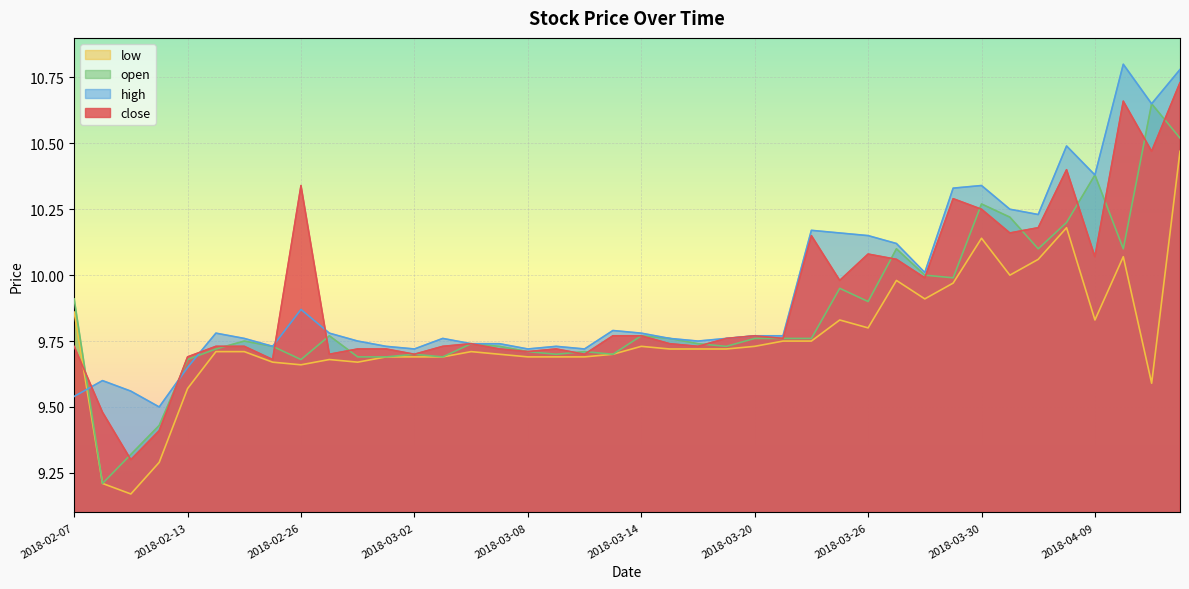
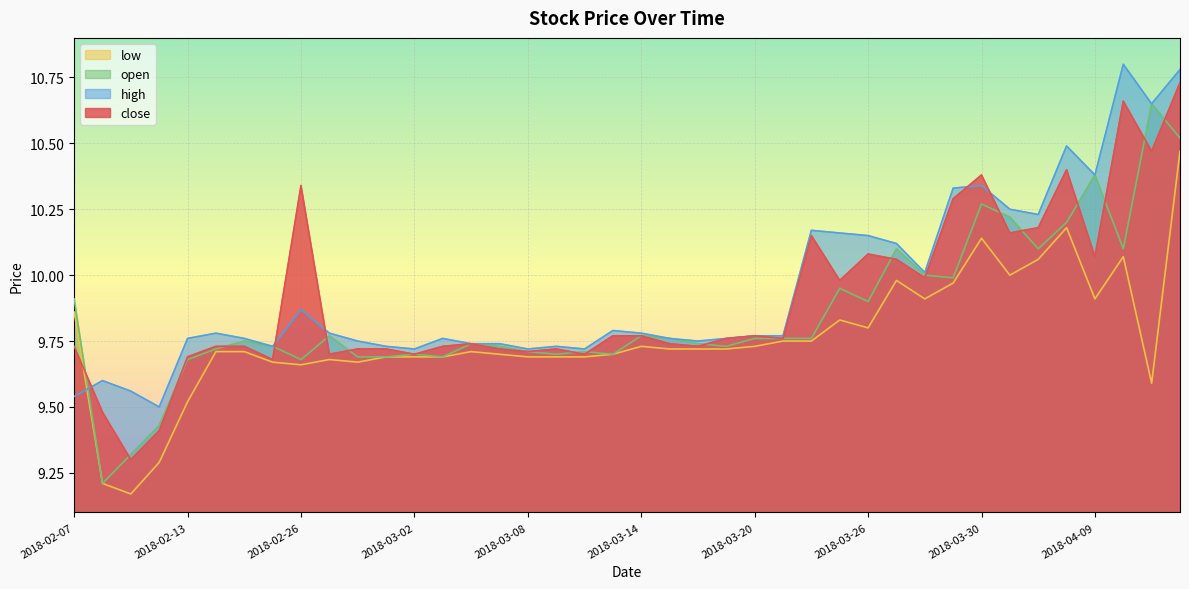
low, 2018-02-13: 9.57 -> 9.52
high, 2018-02-13: 9.65 -> 9.76
close, 2018-03-30: 10.25 -> 10.38
low, 2018-04-09: 9.83 -> 9.91
